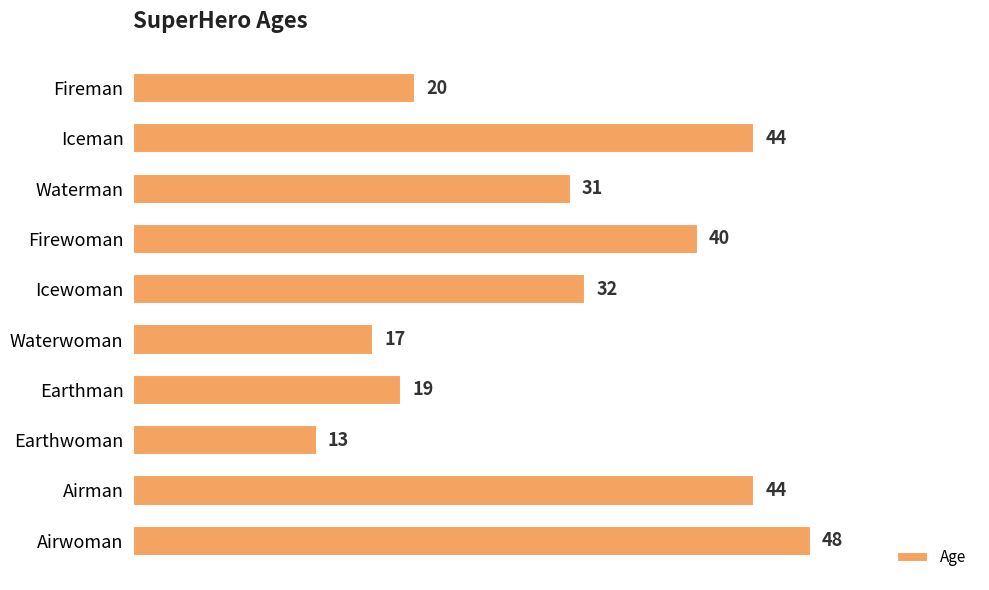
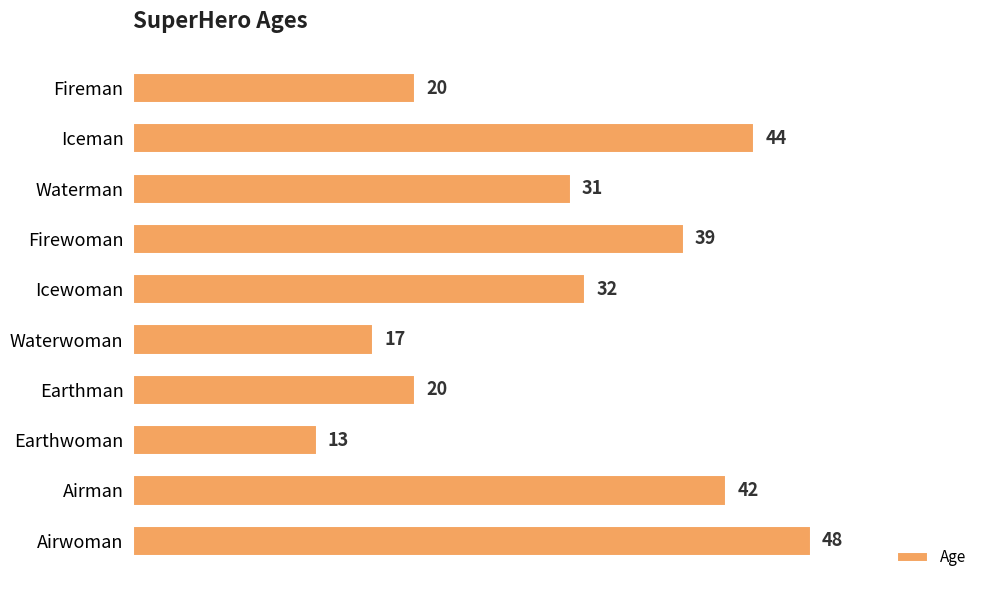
Firewoman: 40 -> 39
Earthman: 19 -> 20
Airman: 44 -> 42
